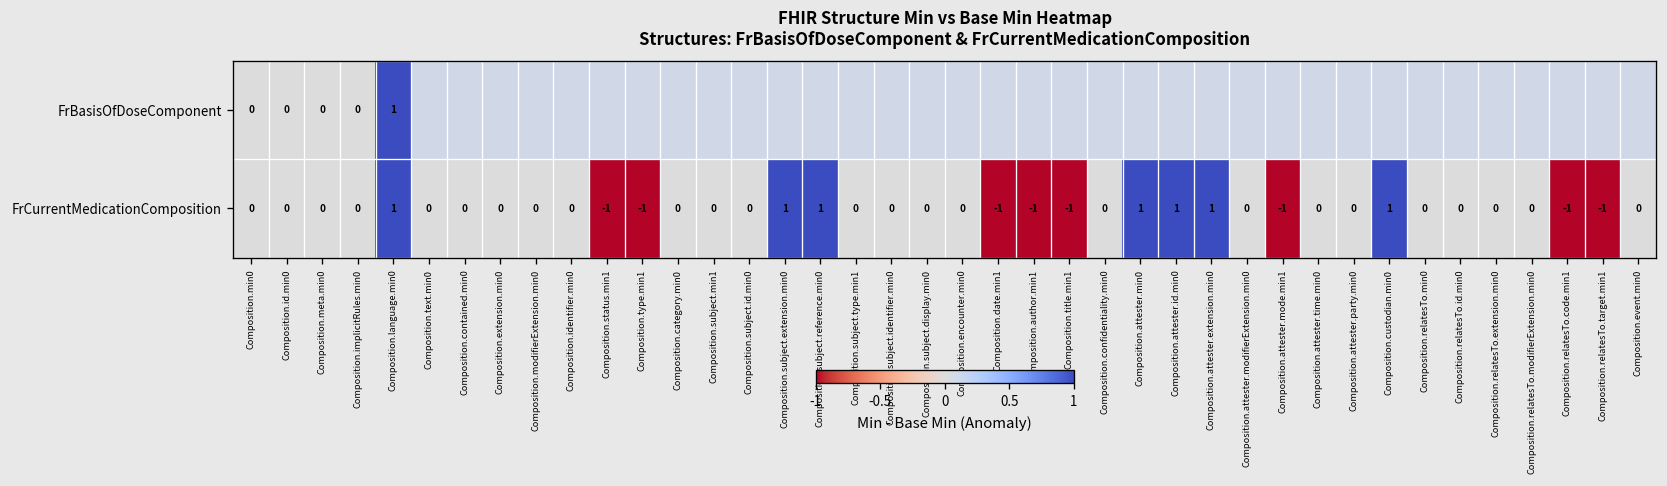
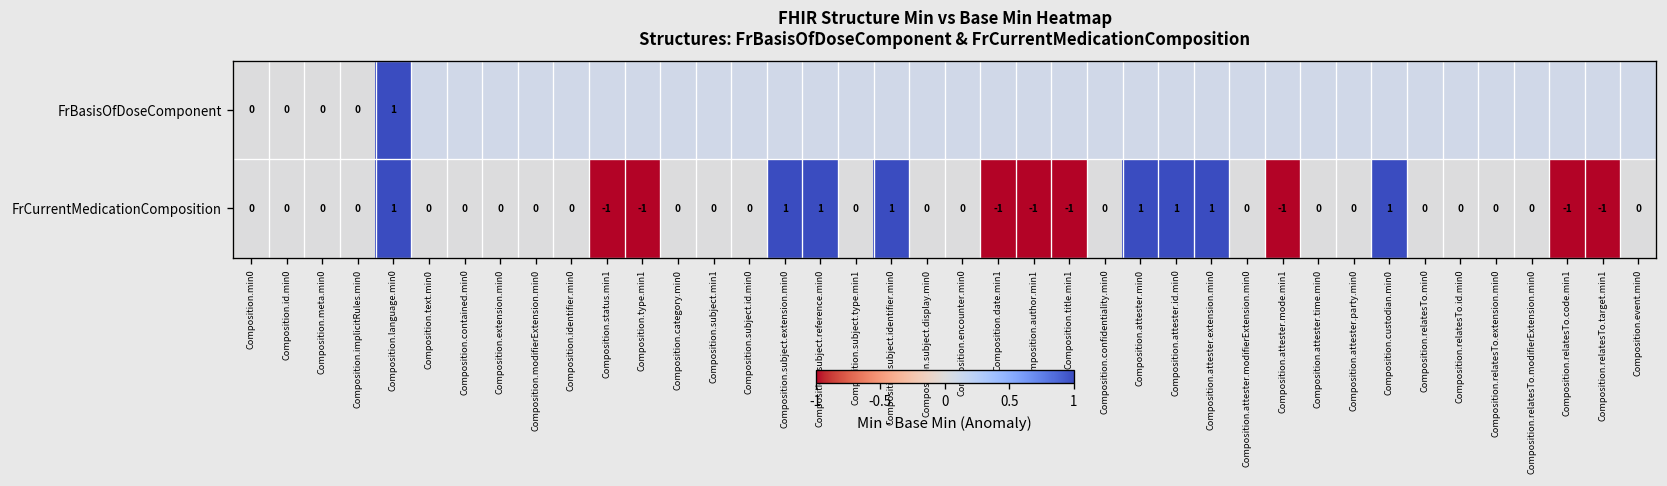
FrCurrentMedicationComposition, Composition.subject.identifier.min0: 0 -> 1
